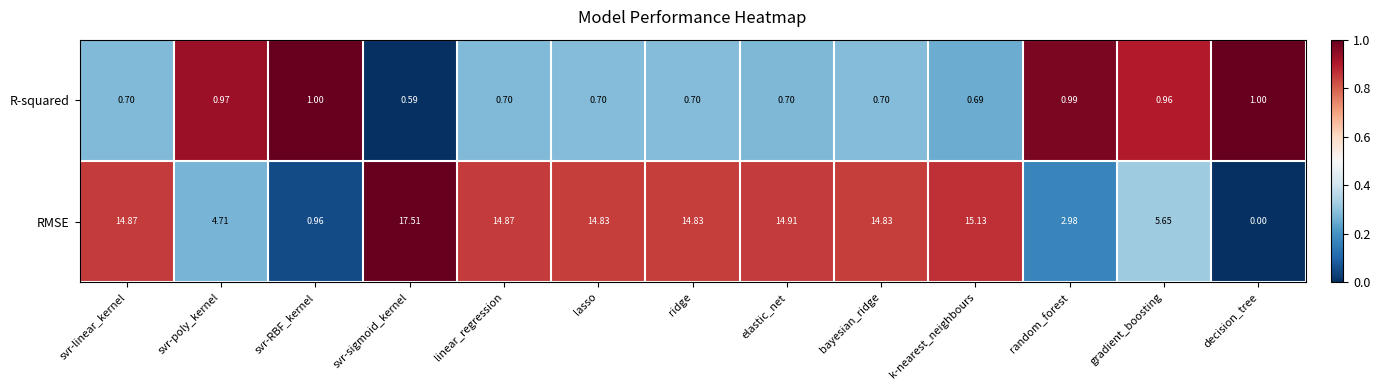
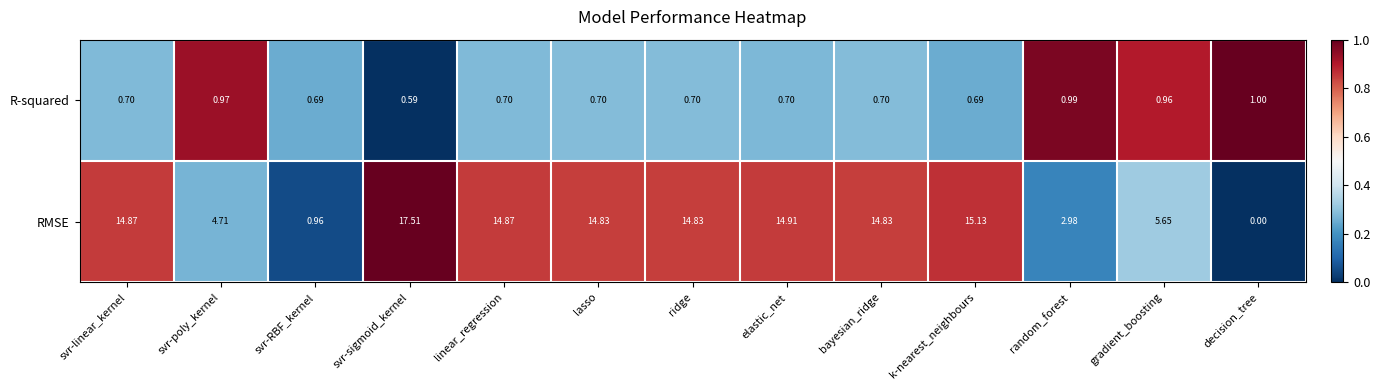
R-squared, svr-RBF_kernel: 1.00 -> 0.69
